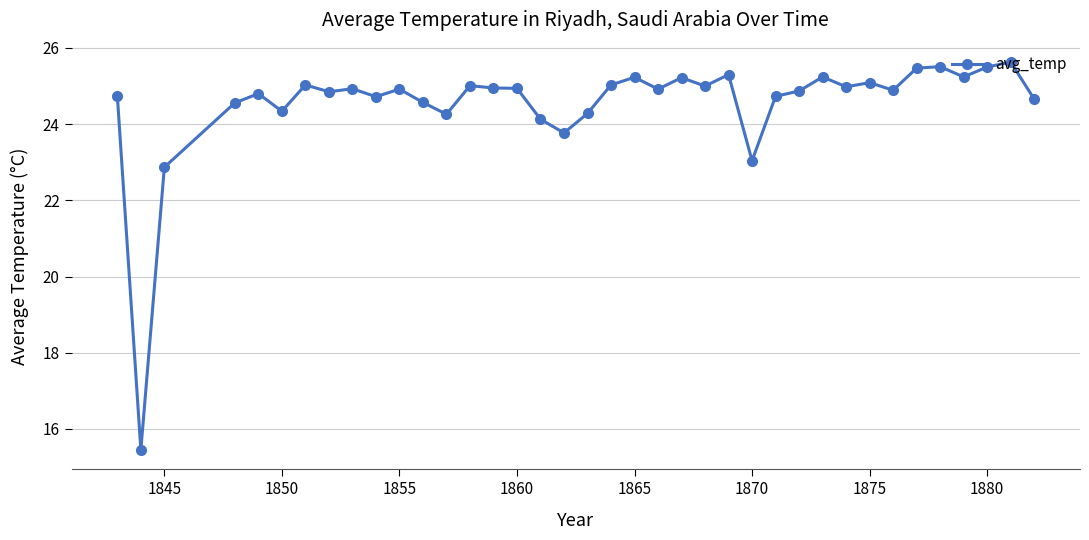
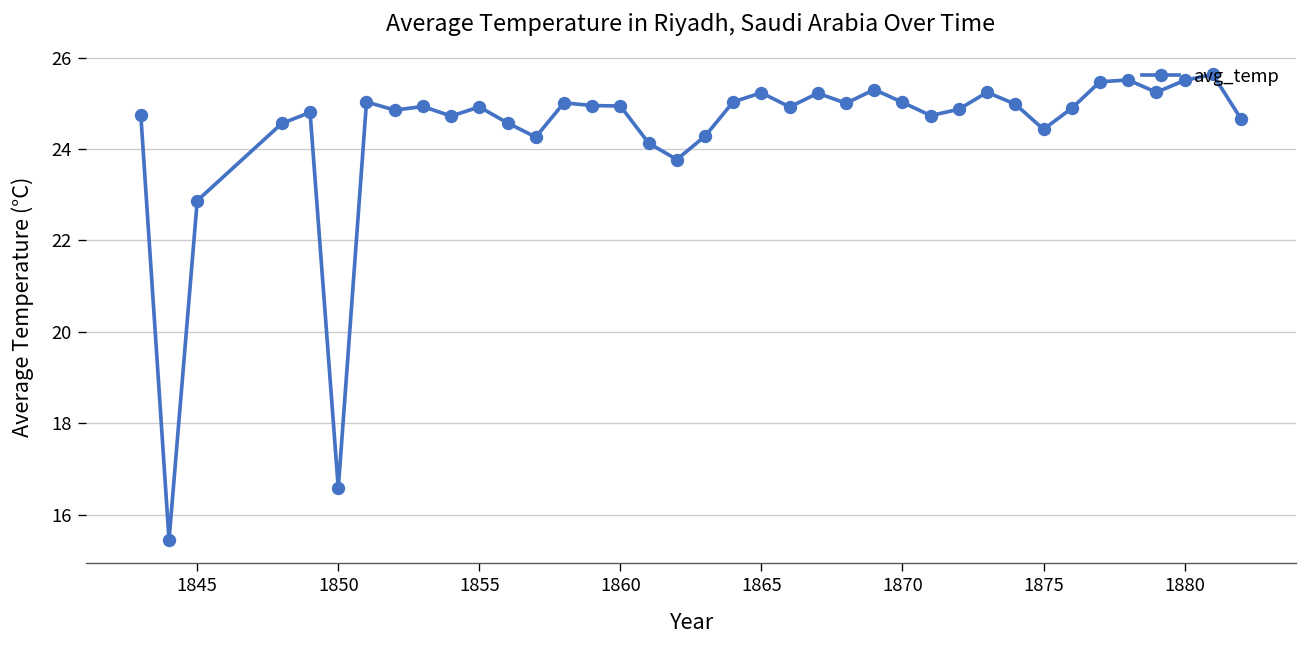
1850: 24.3 -> 16.6
1870: 23.0 -> 25.0
1875: 25.1 -> 24.4
